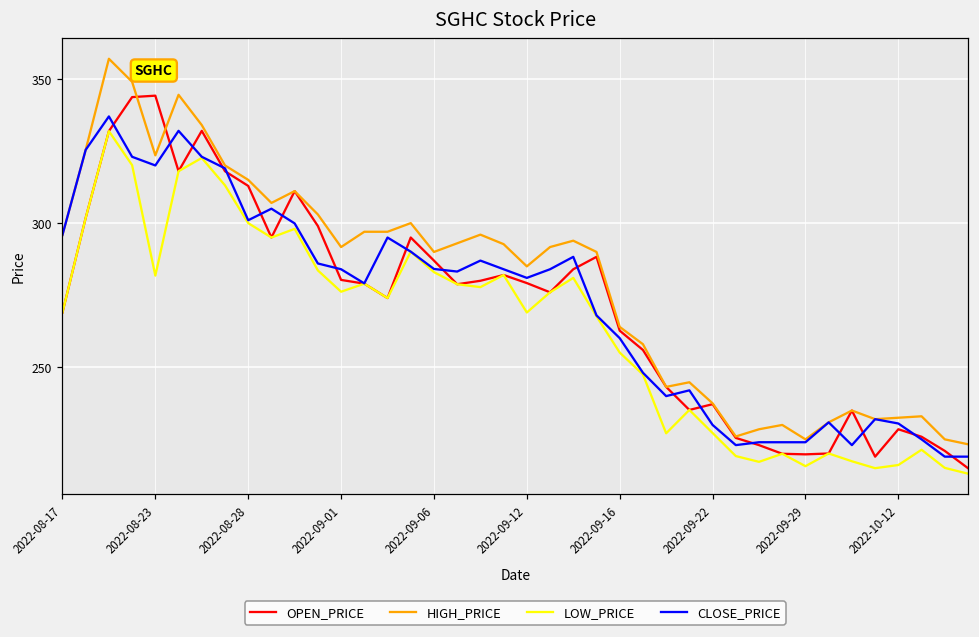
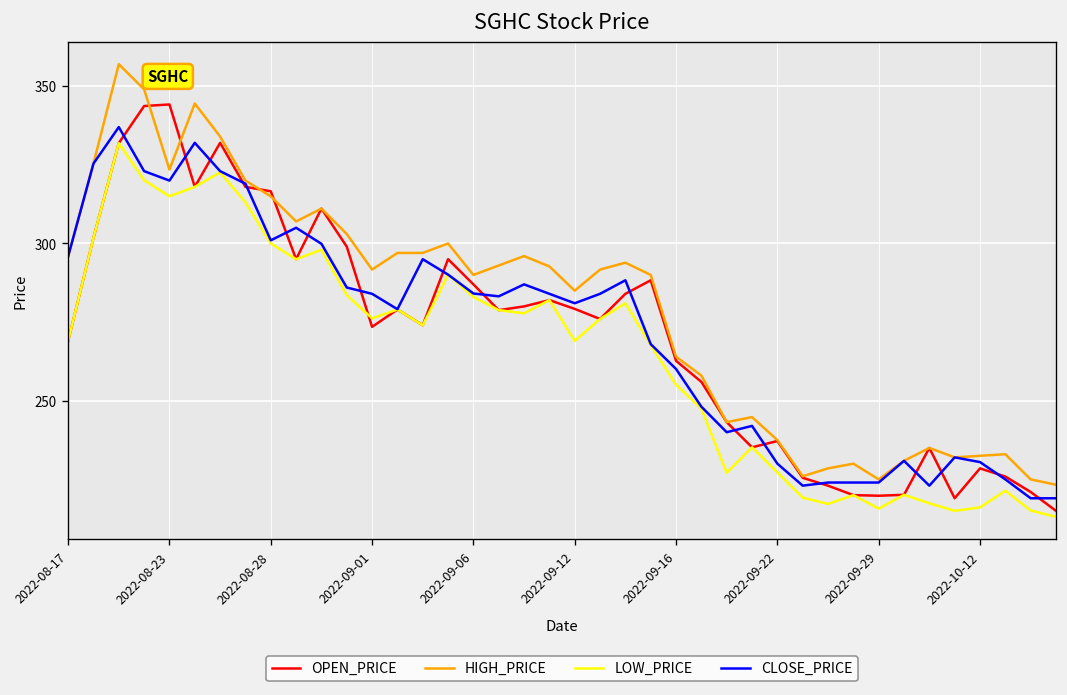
LOW_PRICE, 2022-08-23: 282 -> 315
OPEN_PRICE, 2022-08-28: 313 -> 317
OPEN_PRICE, 2022-09-01: 280 -> 274
